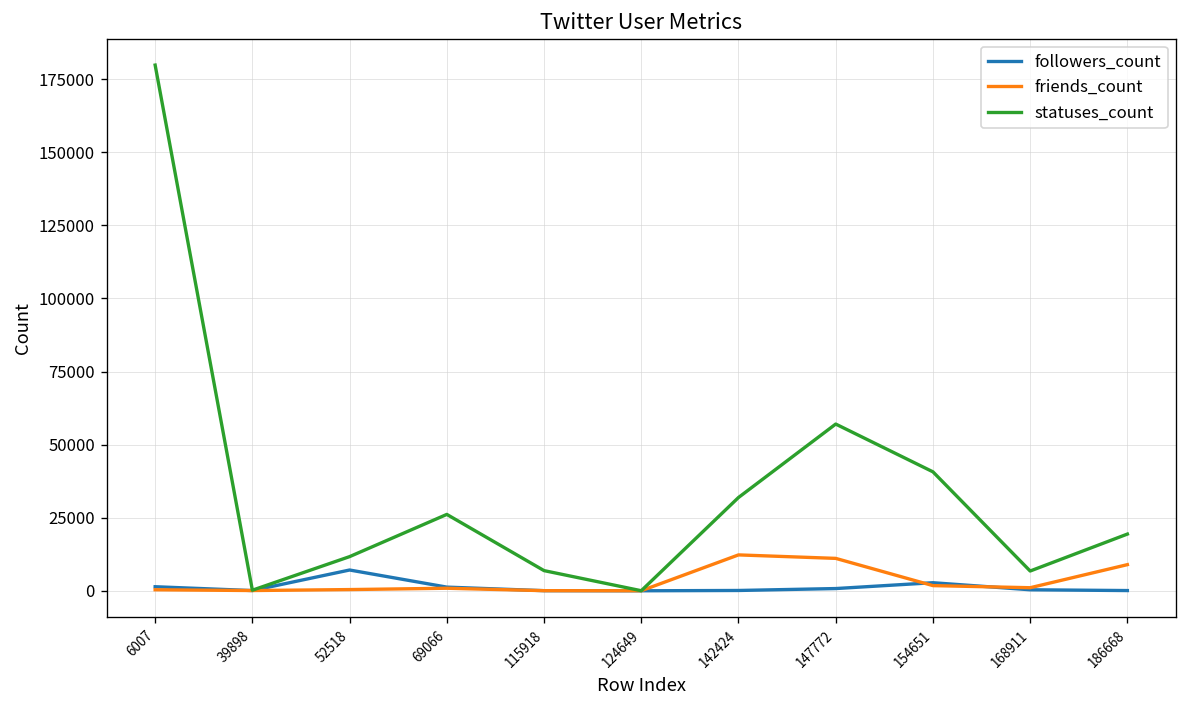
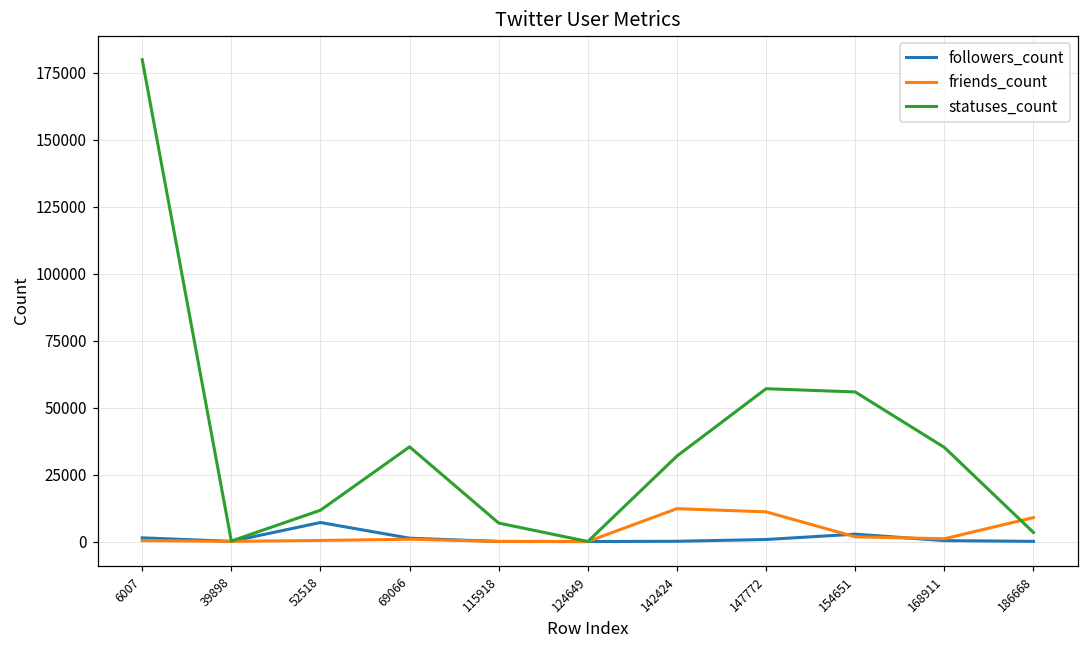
statuses_count, 69066: 26000 -> 35000
statuses_count, 154651: 41000 -> 56000
statuses_count, 168911: 7000 -> 35000
statuses_count, 186668: 19000 -> 3000
